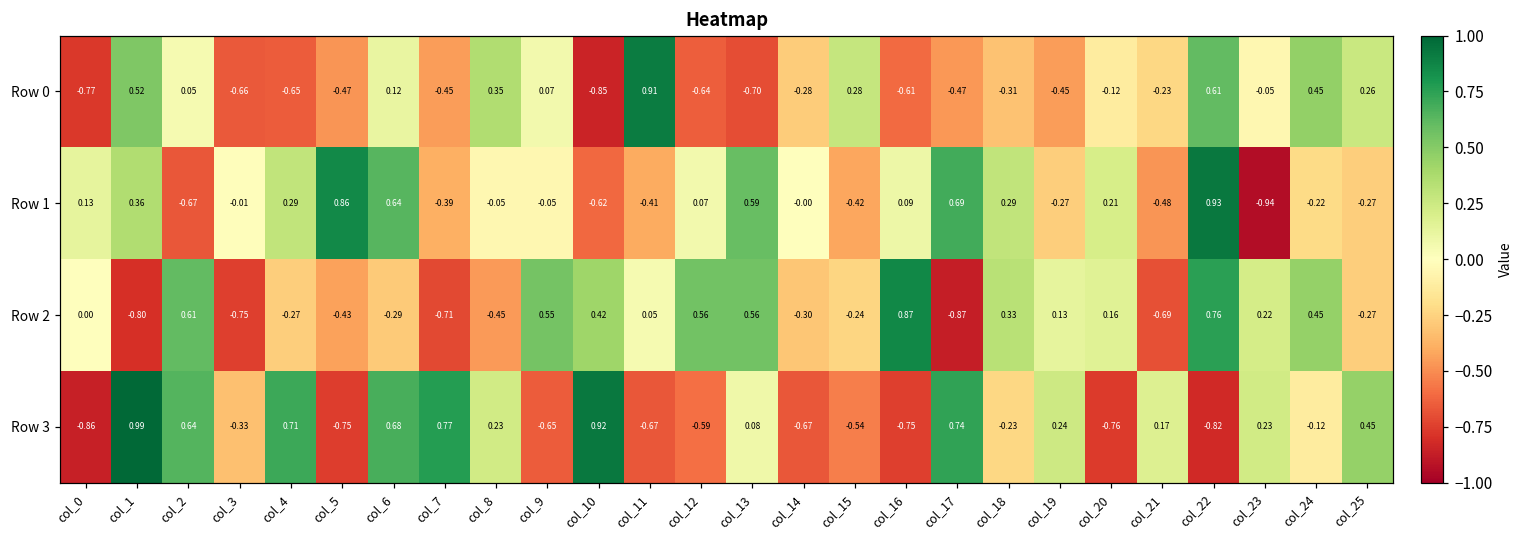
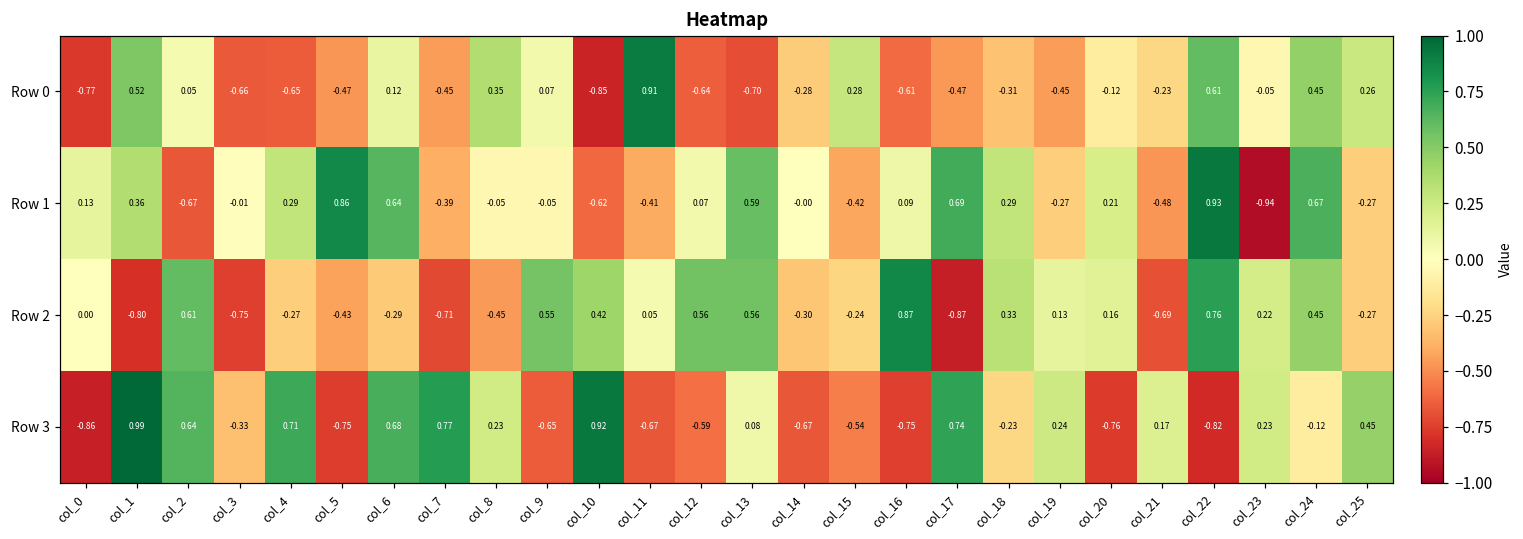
Row 1, col_24: -0.22 -> 0.67
